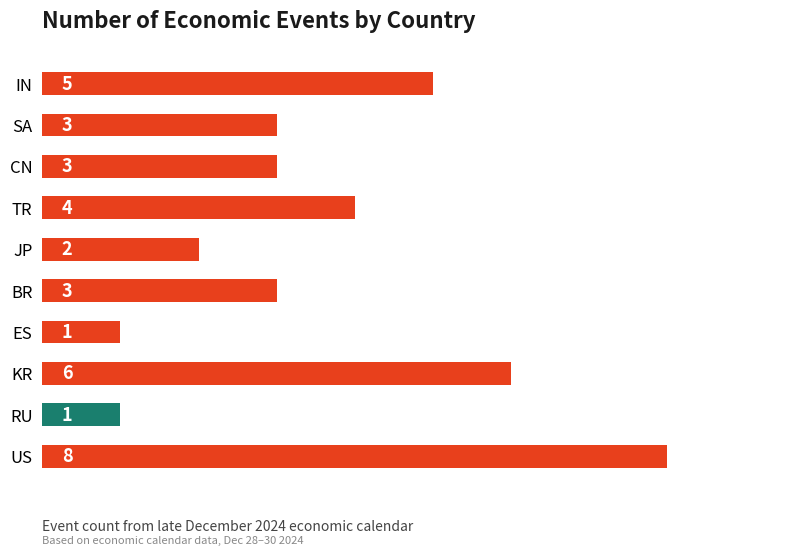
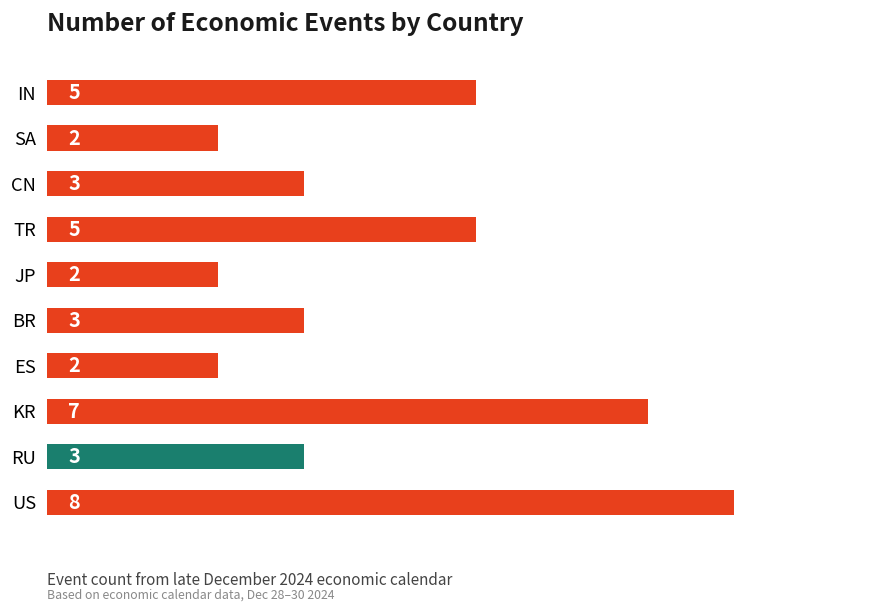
SA: 3 -> 2
TR: 4 -> 5
ES: 1 -> 2
KR: 6 -> 7
RU: 1 -> 3
